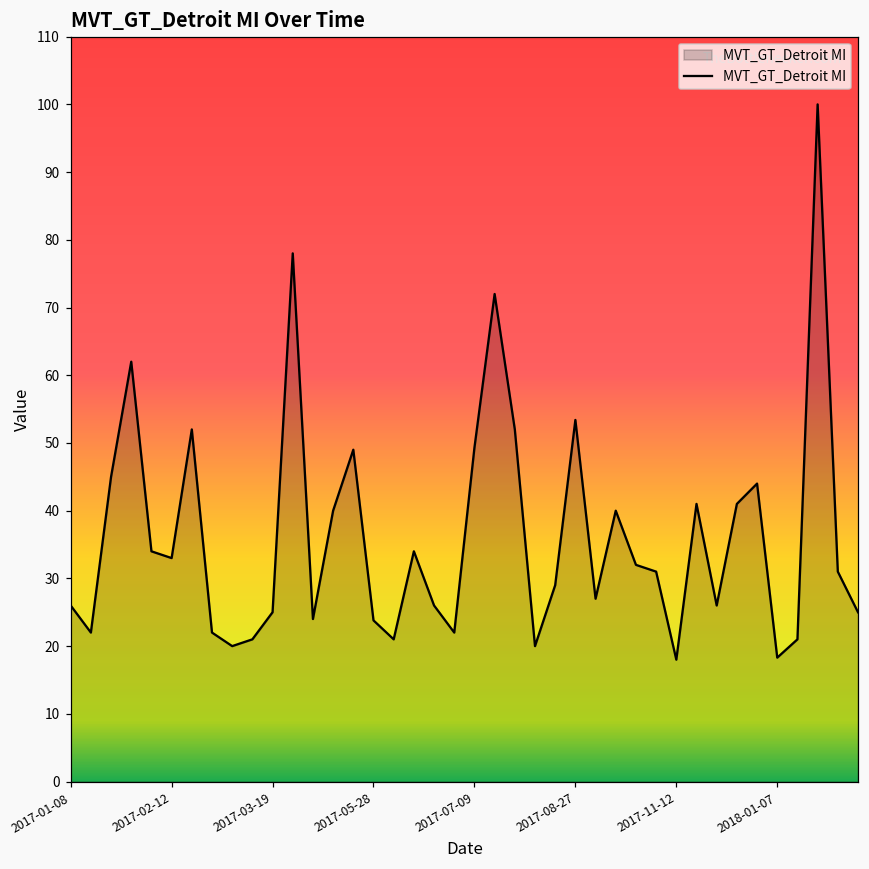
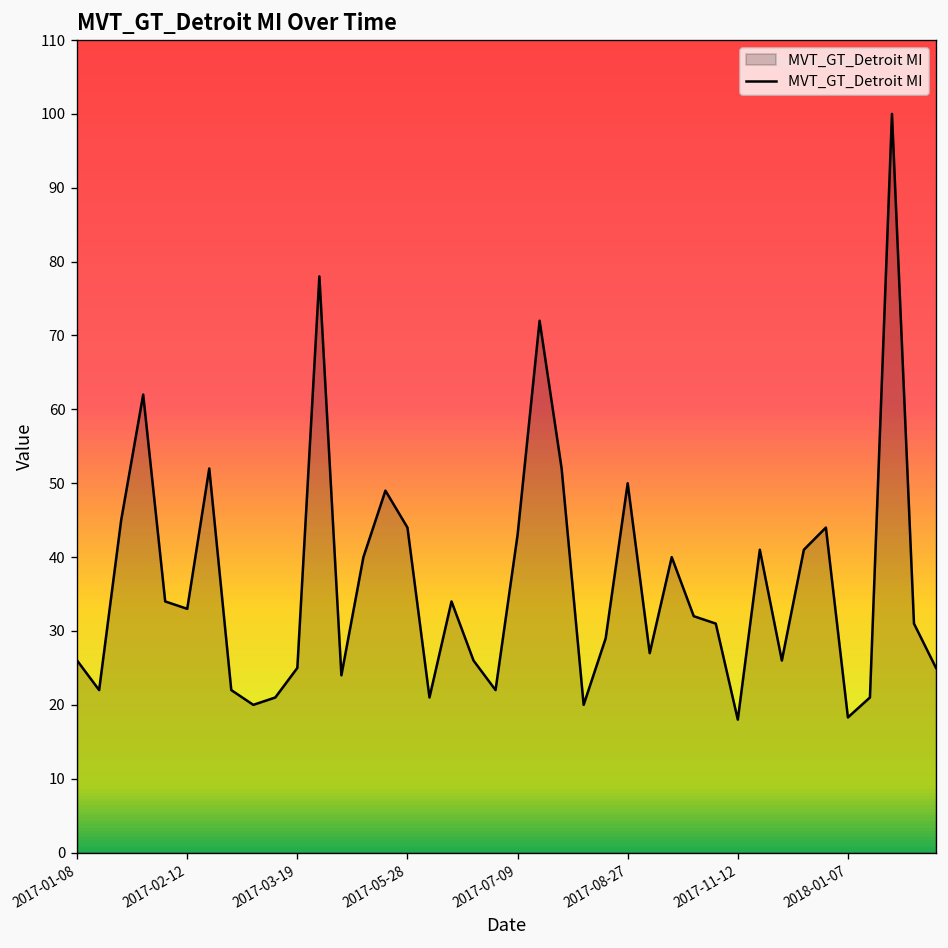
2017-05-28: 24 -> 44
2017-07-09: 49 -> 43
2017-08-27: 53 -> 50
